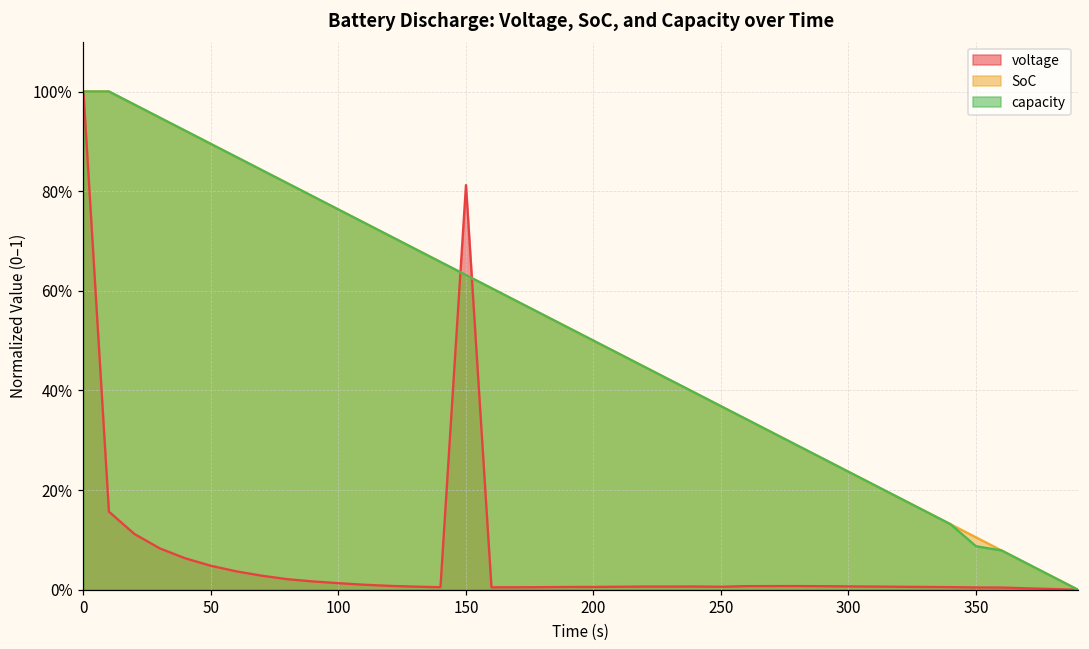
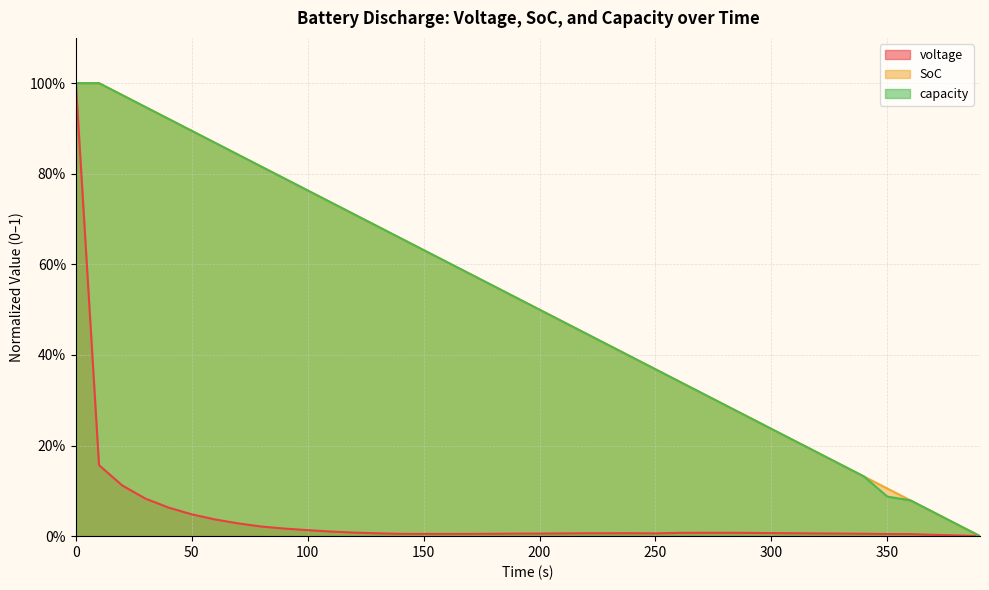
voltage, 150: 81% -> 0%
